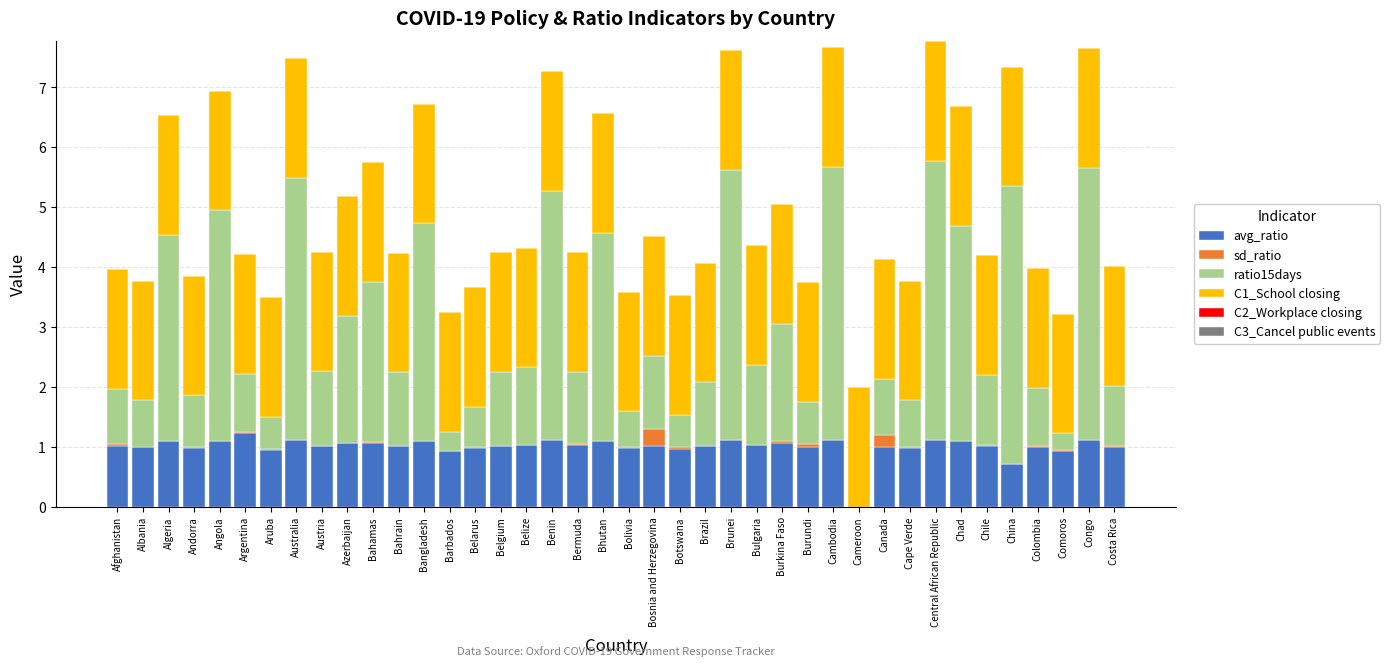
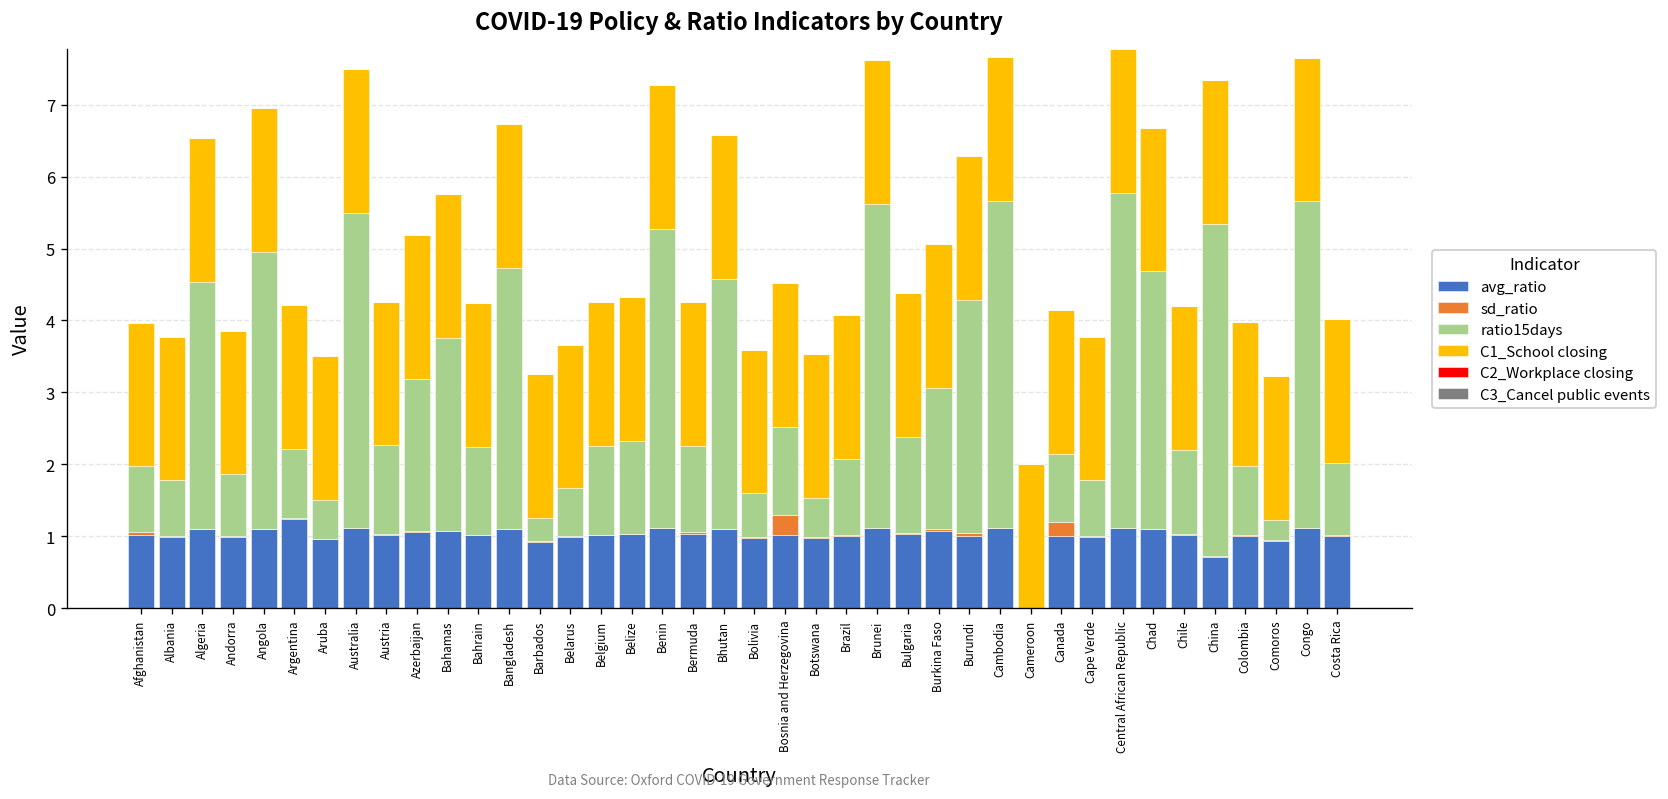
ratio15days, Burundi: 0.7 -> 3.2
